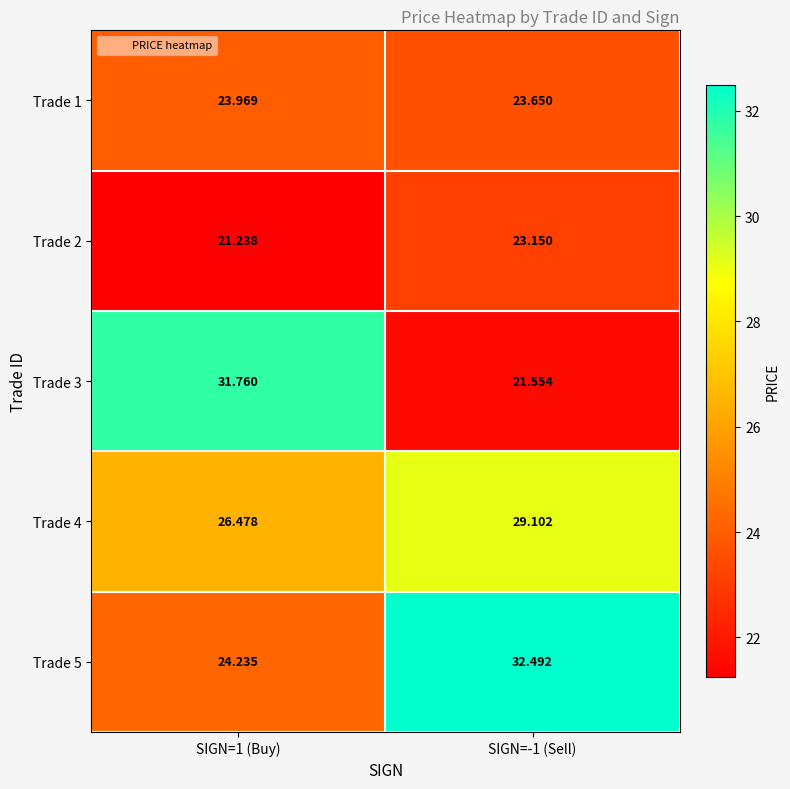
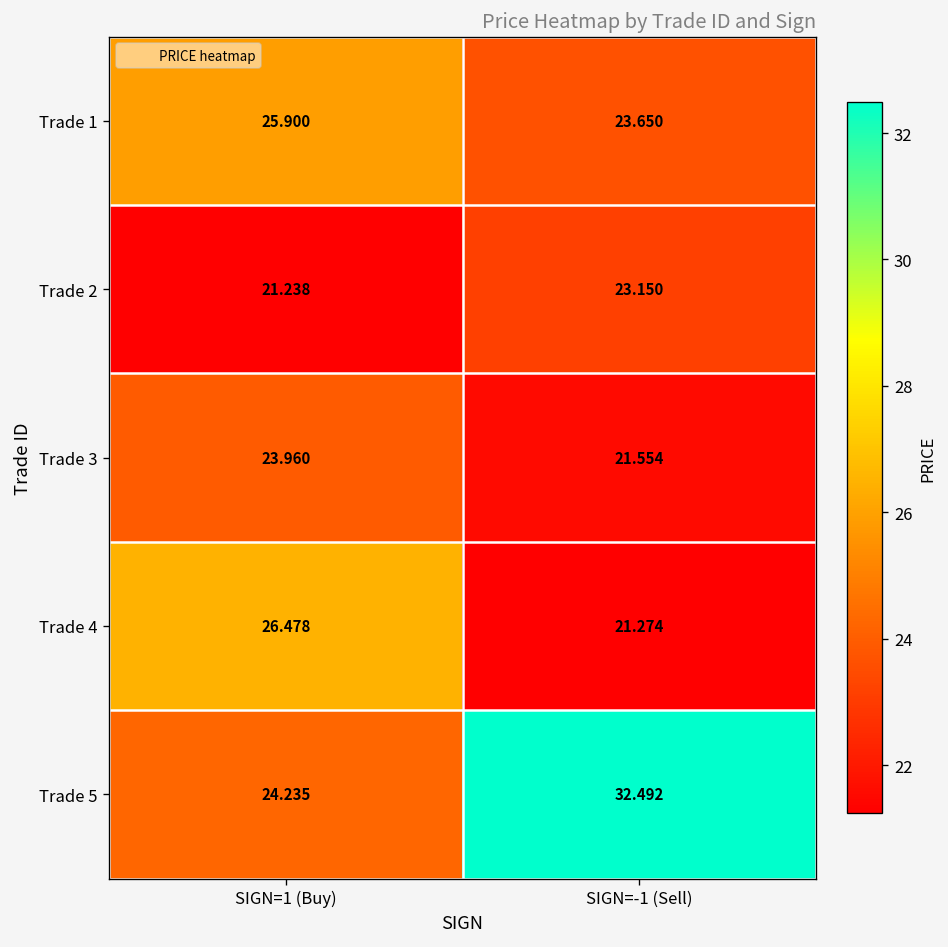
Trade 1, SIGN=1 (Buy): 23.969 -> 25.900
Trade 3, SIGN=1 (Buy): 31.760 -> 23.960
Trade 4, SIGN=-1 (Sell): 29.102 -> 21.274
